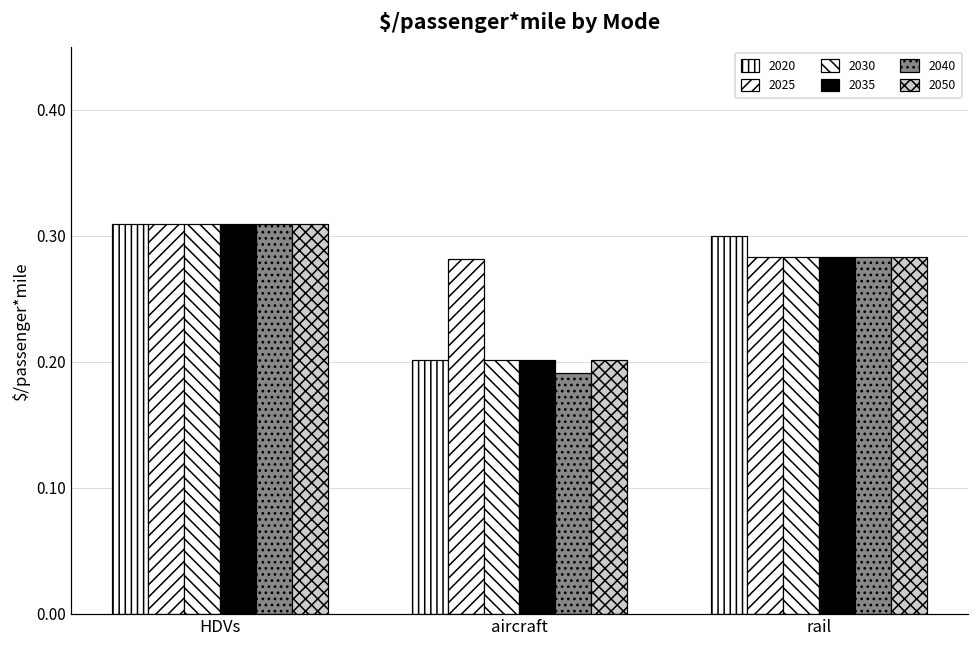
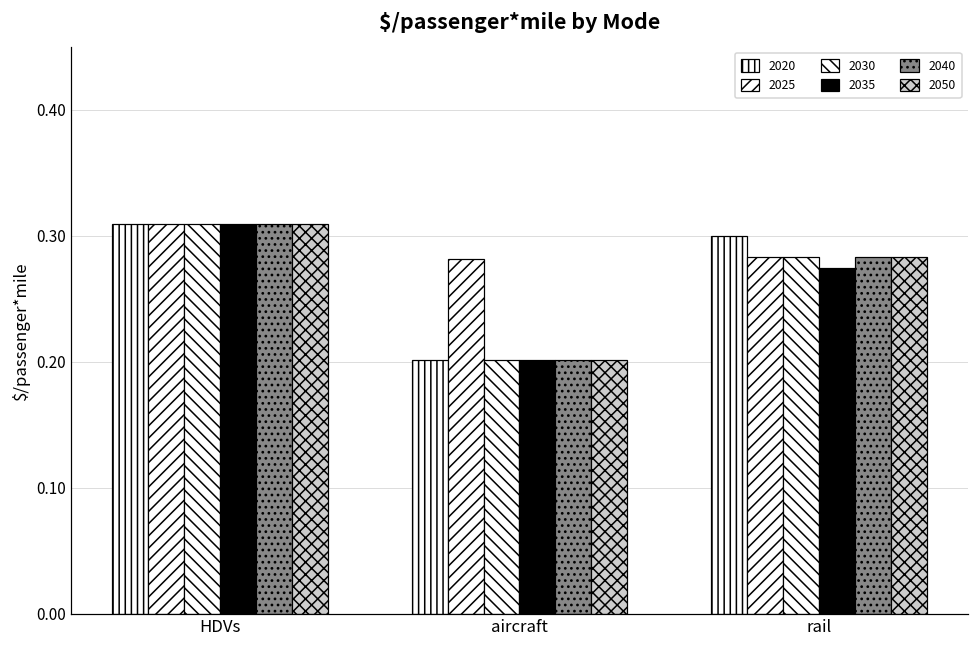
2040, aircraft: 0.191 -> 0.201
2035, rail: 0.284 -> 0.274
